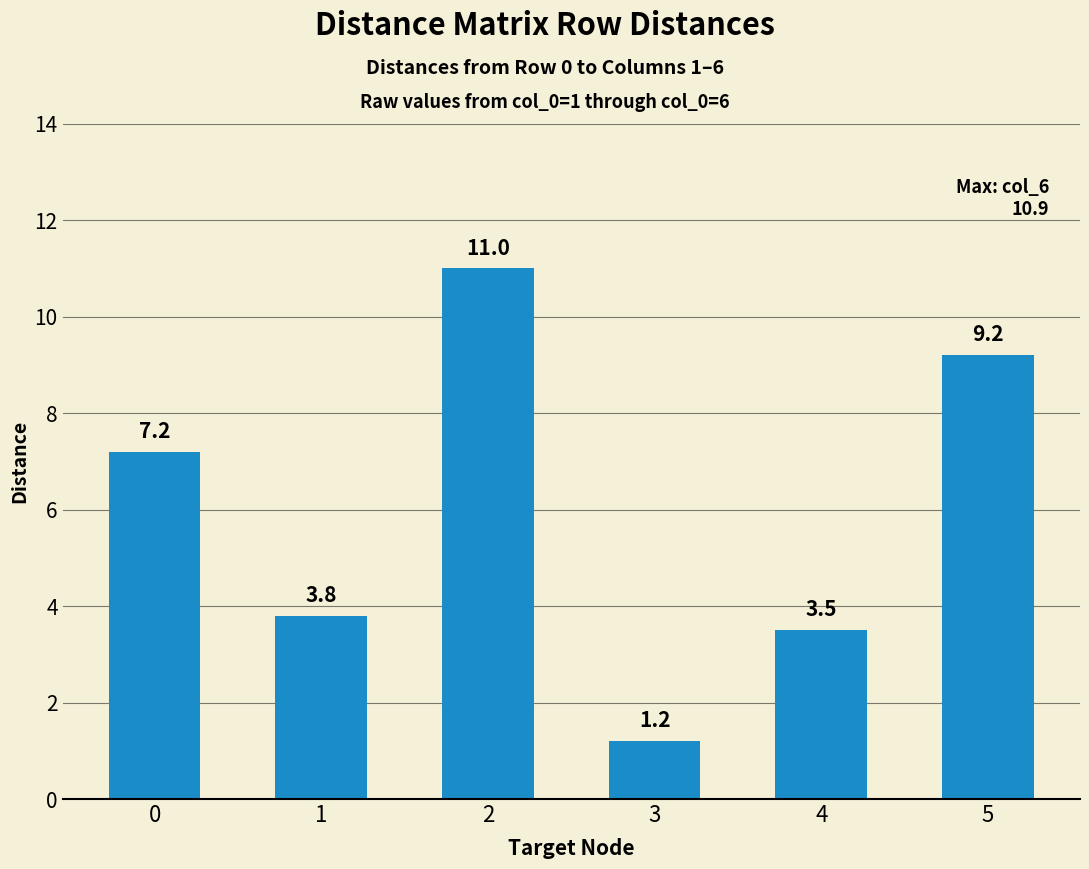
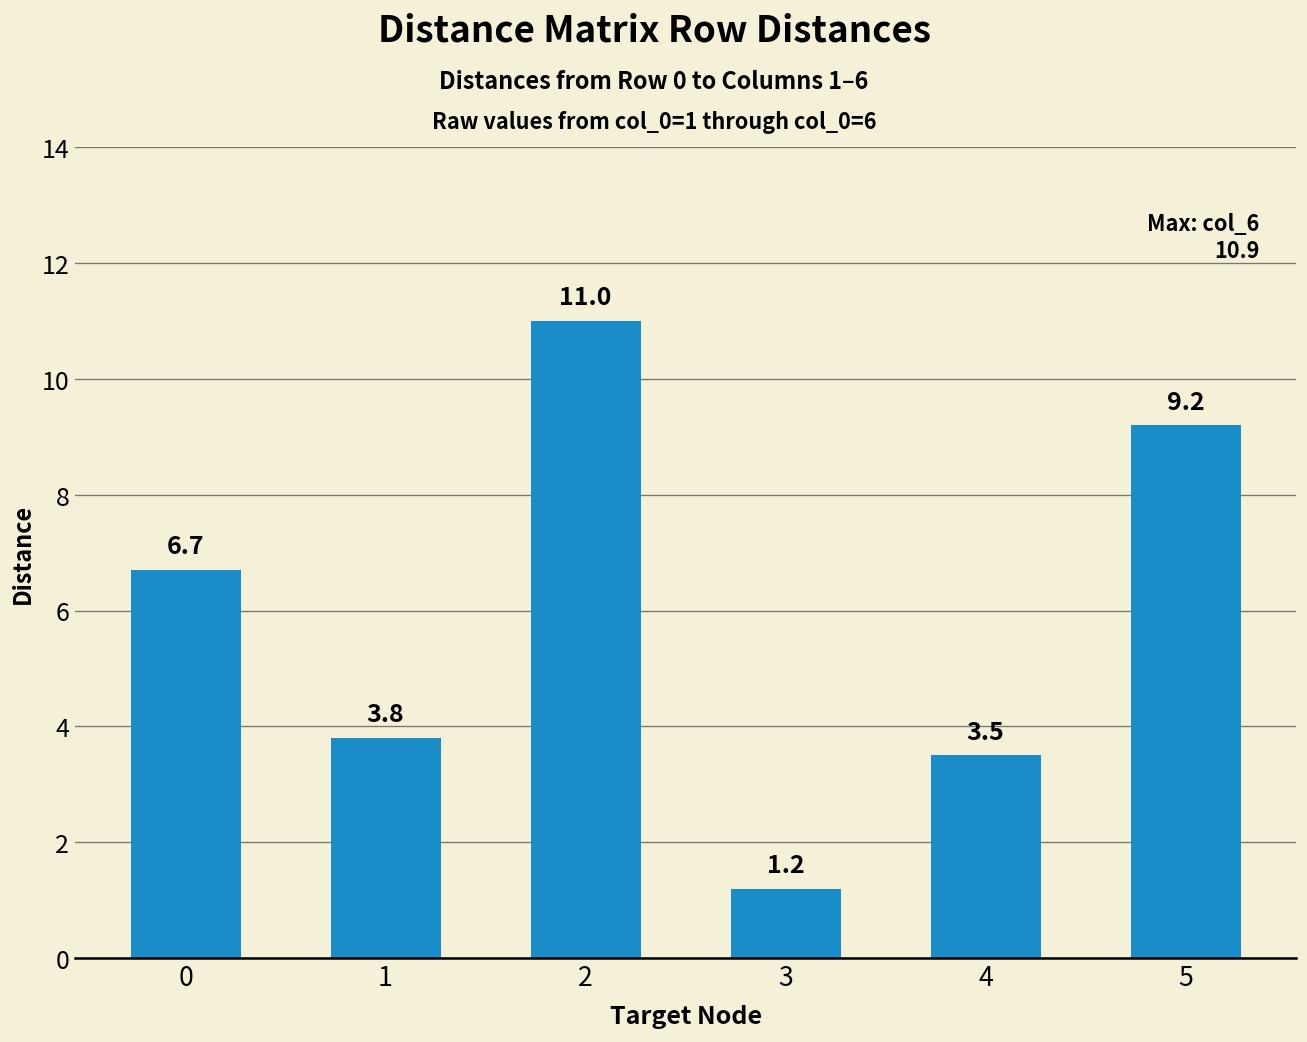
0: 7.2 -> 6.7
